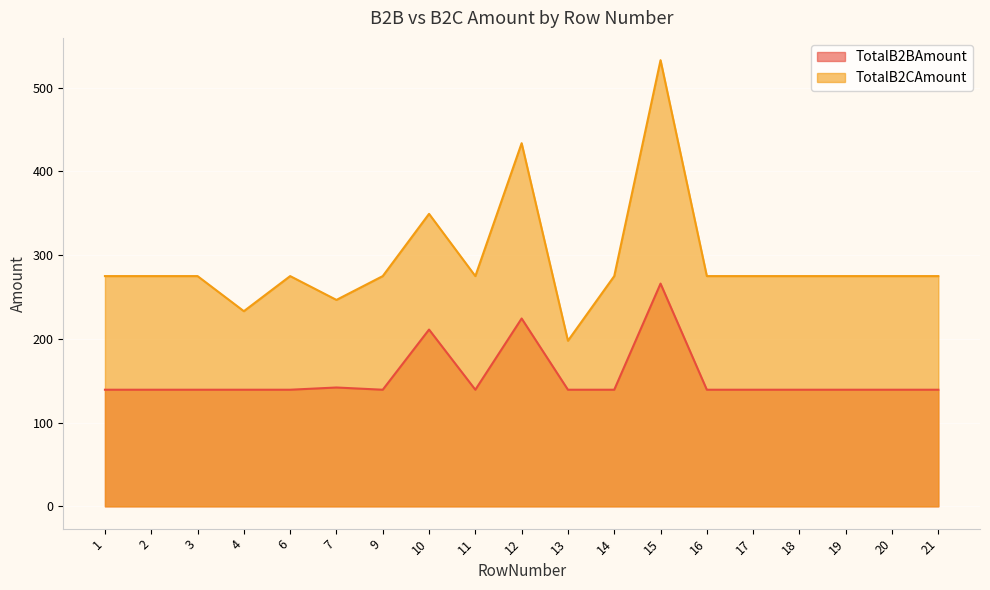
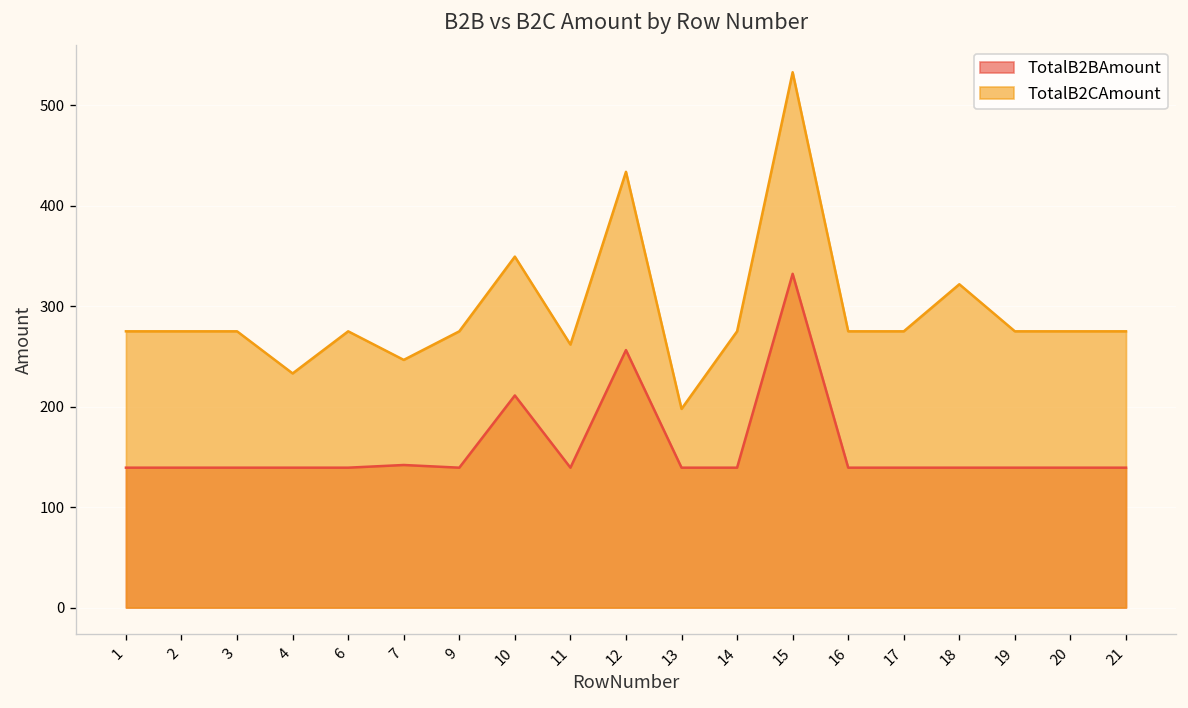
TotalB2CAmount, 11: 270 -> 260
TotalB2BAmount, 12: 220 -> 260
TotalB2BAmount, 15: 270 -> 330
TotalB2CAmount, 18: 270 -> 320
